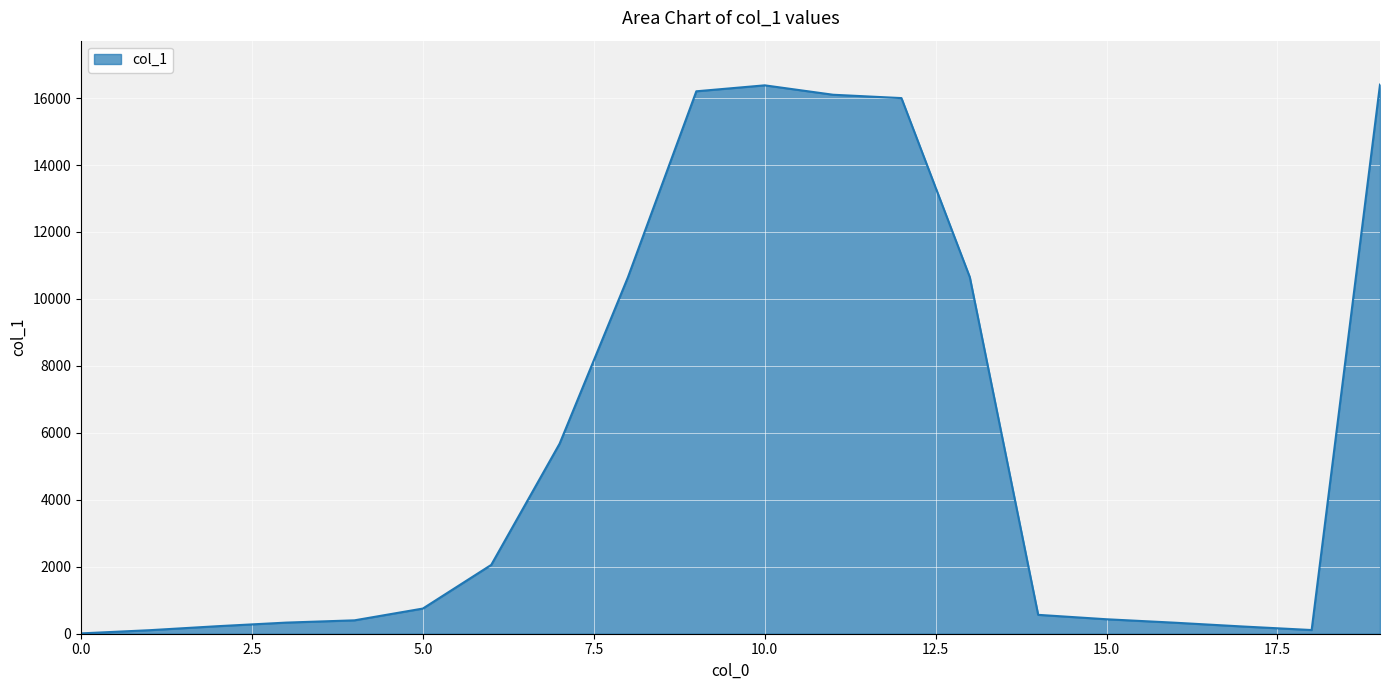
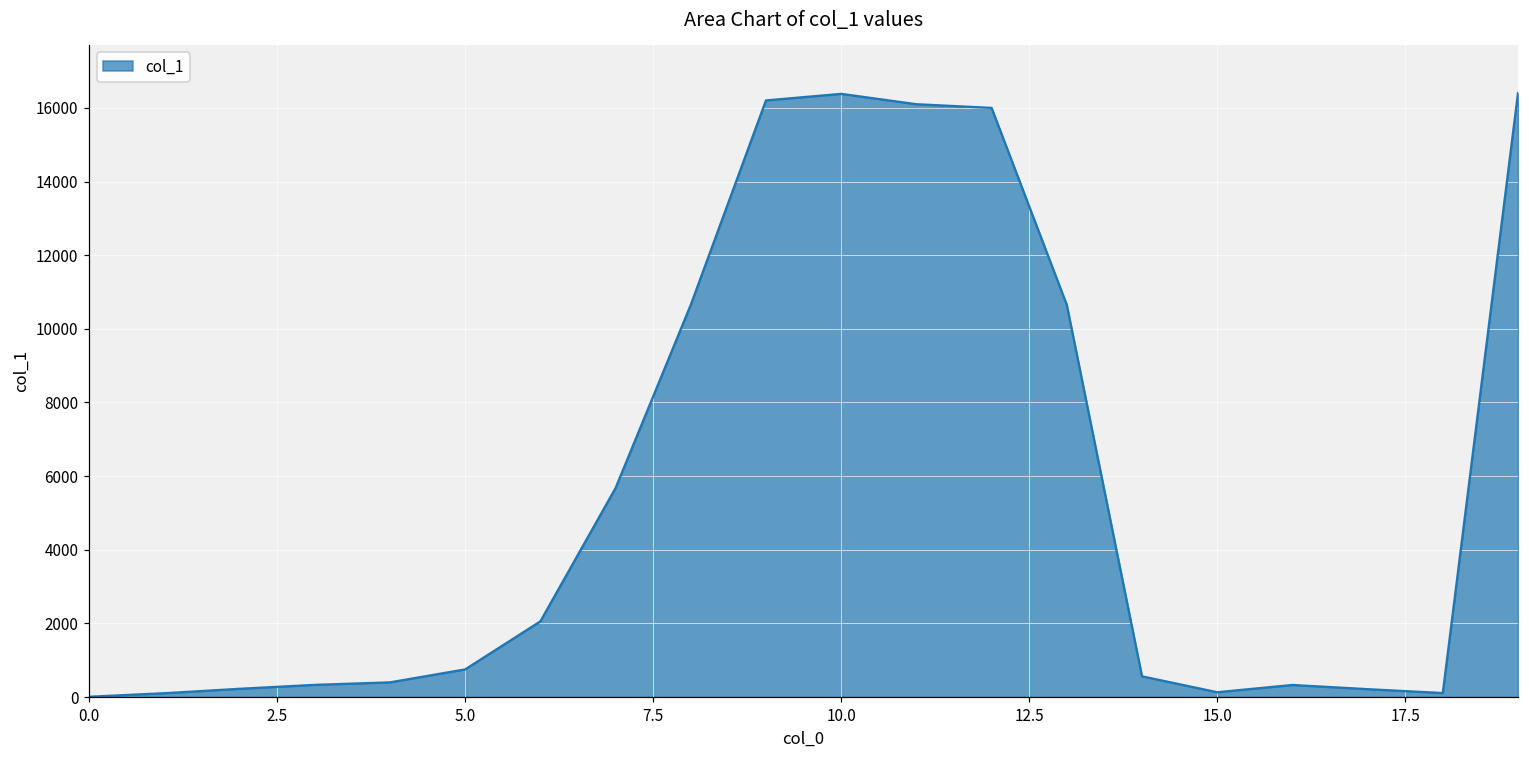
15.0: 400 -> 100
